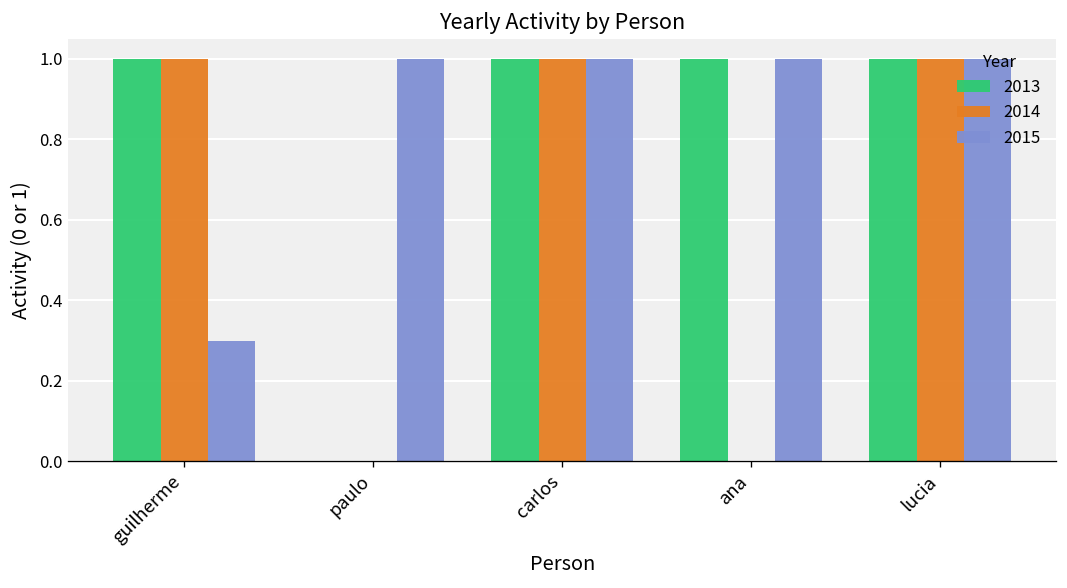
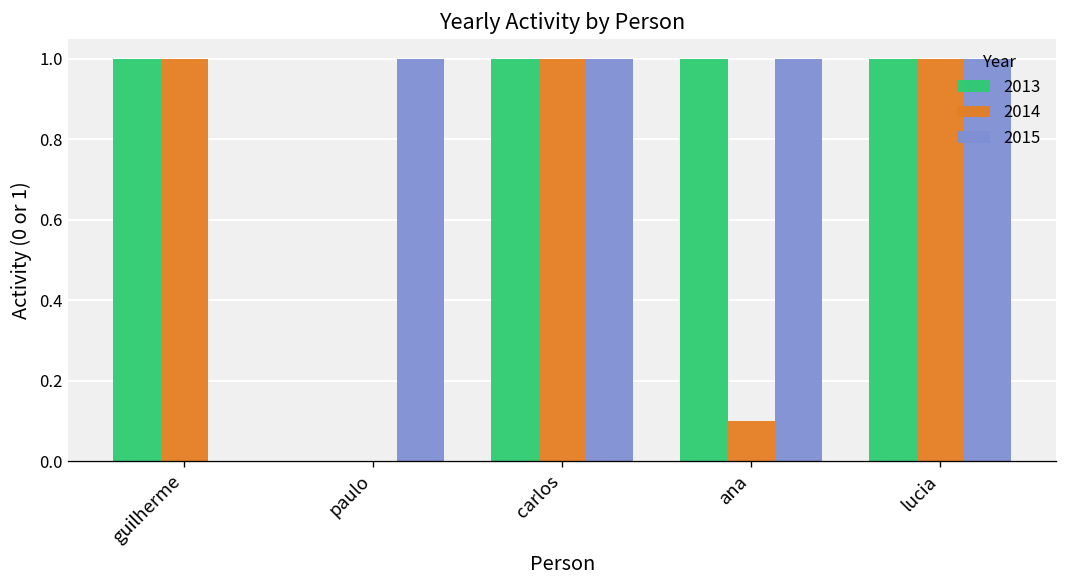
2015, guilherme: 0.3 -> 0.0
2014, ana: 0.0 -> 0.1
